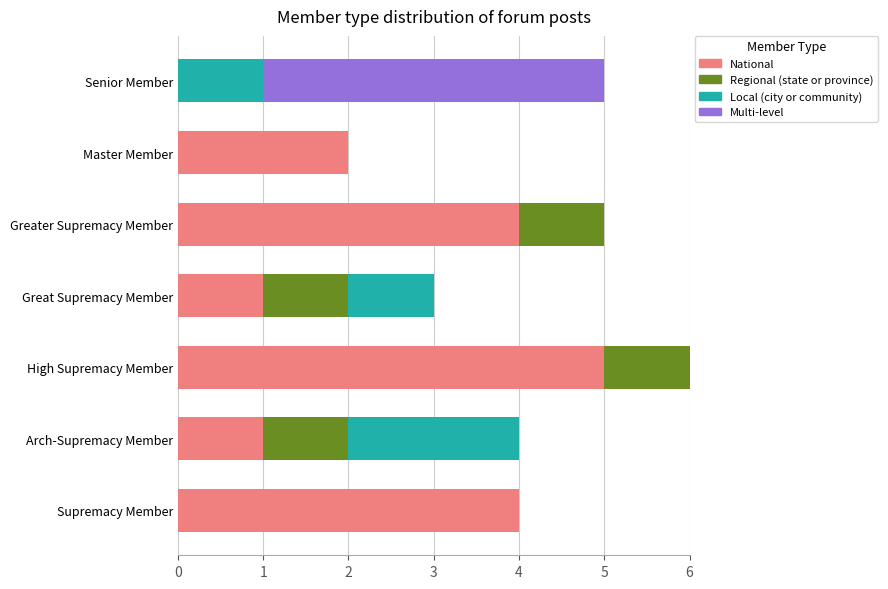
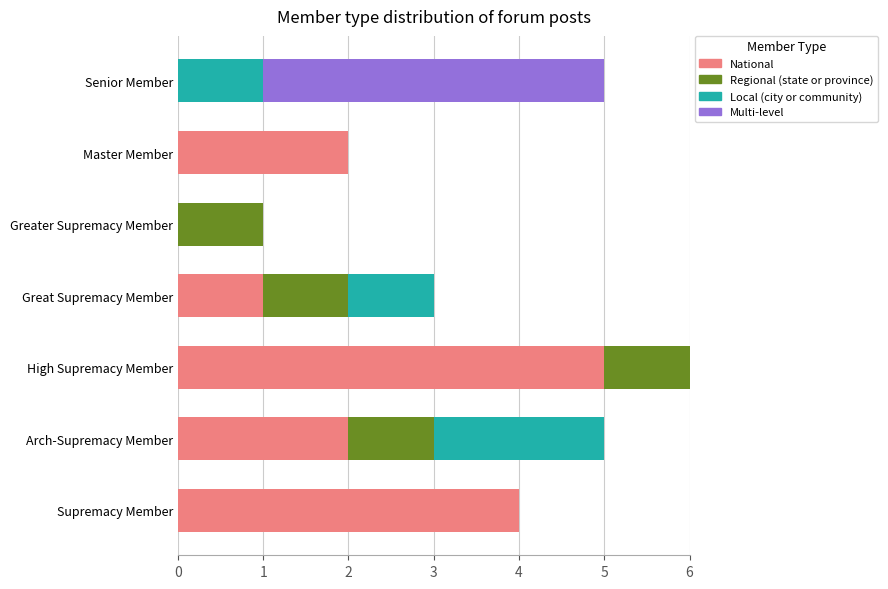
National, Greater Supremacy Member: 4 -> 0
National, Arch-Supremacy Member: 1 -> 2
